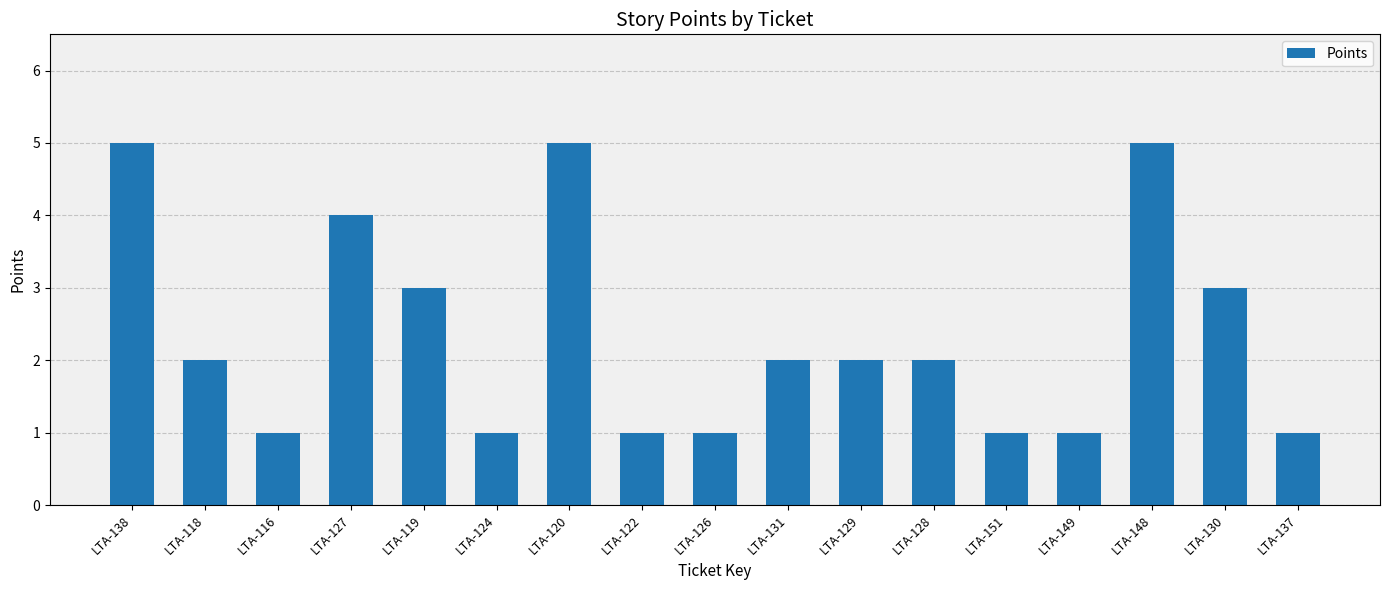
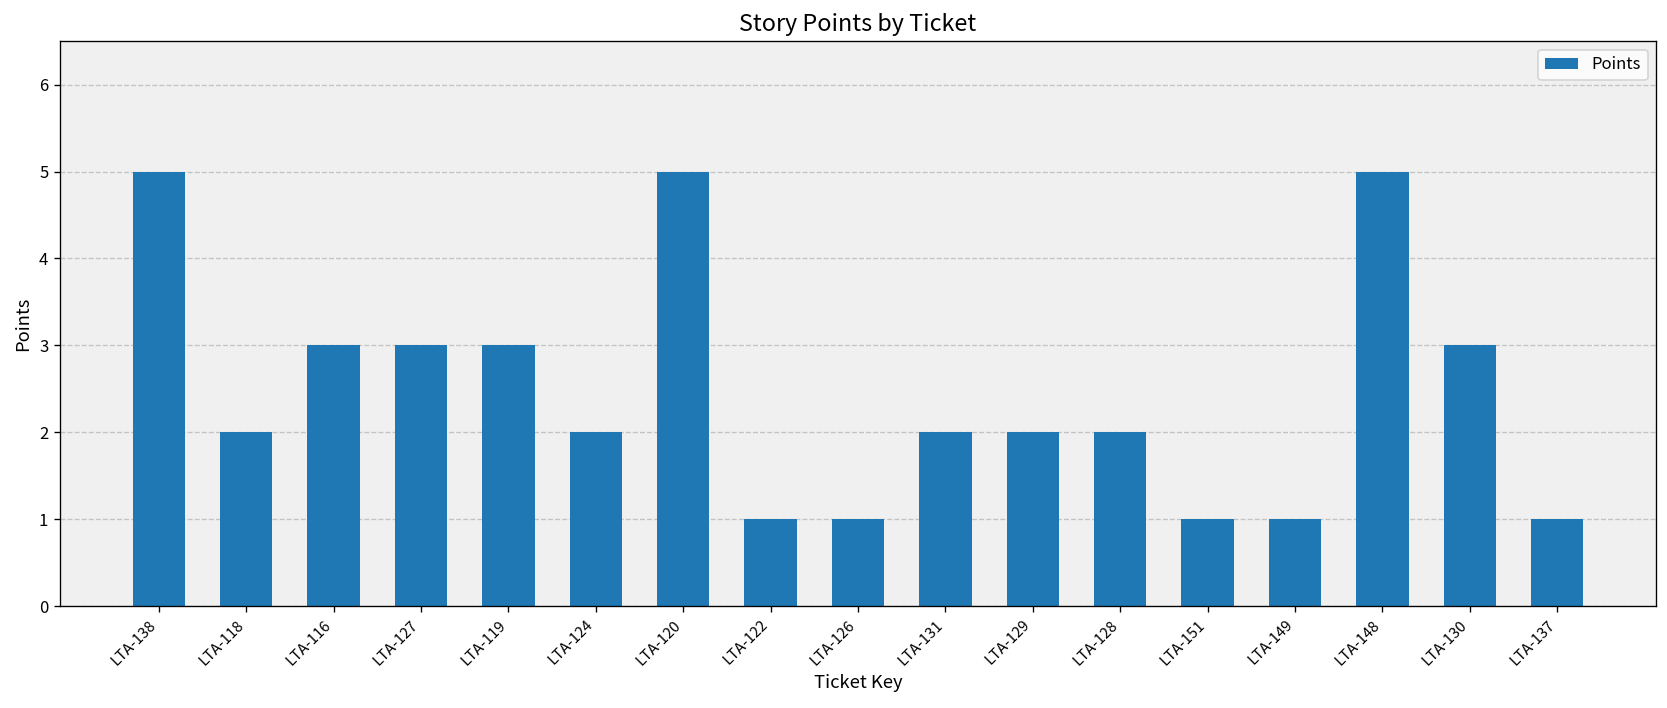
LTA-116: 1 -> 3
LTA-127: 4 -> 3
LTA-124: 1 -> 2
